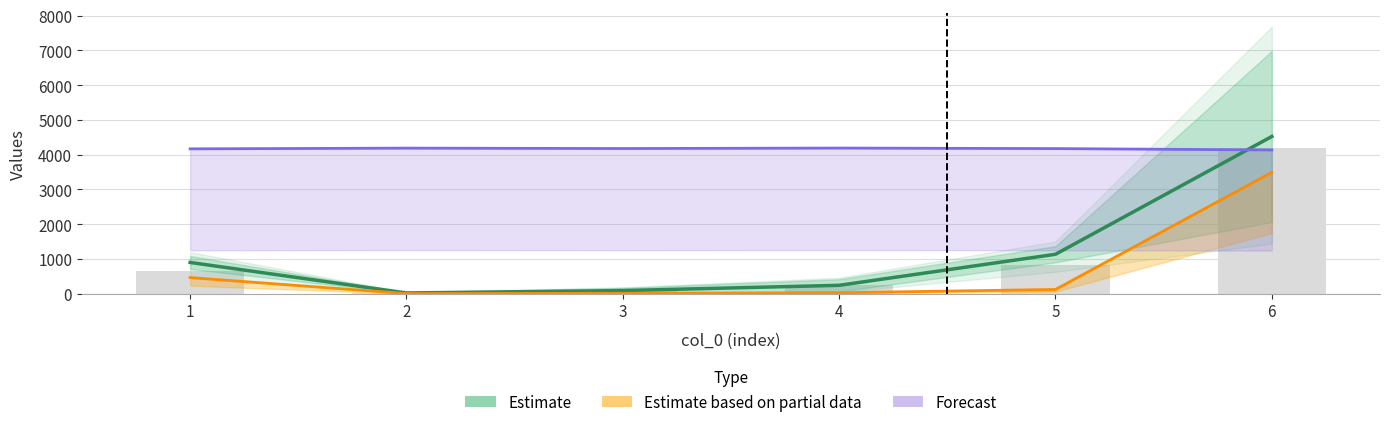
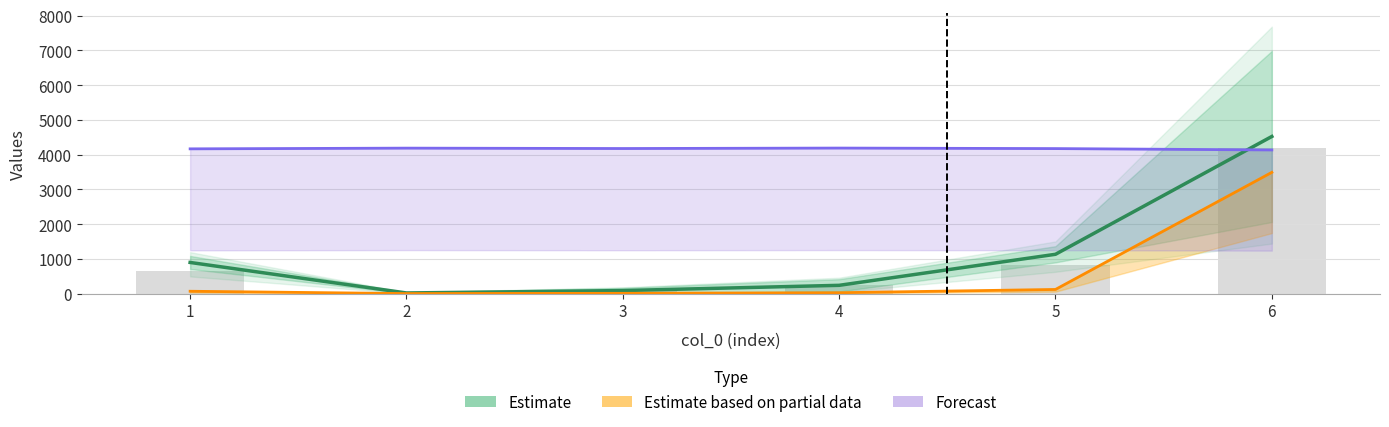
Estimate based on partial data, 1: 500 -> 100
